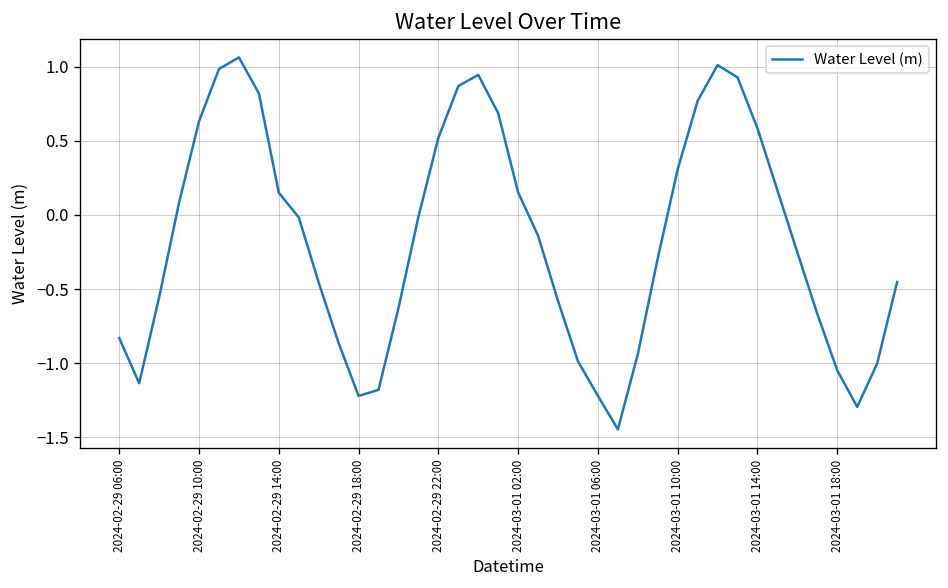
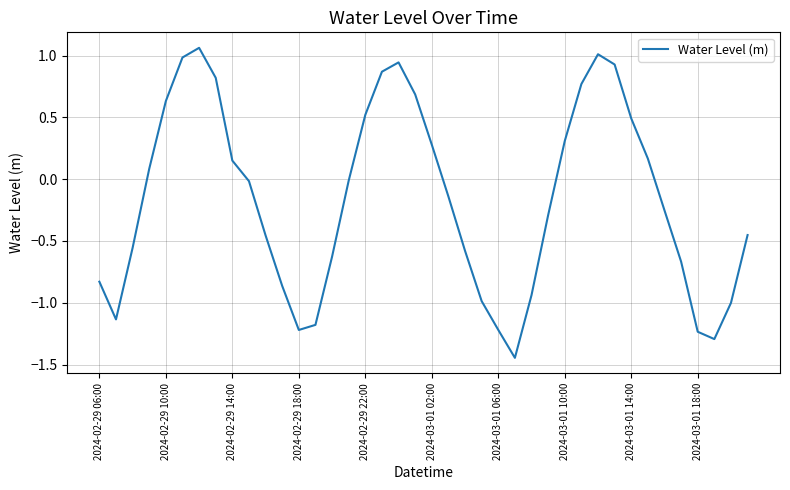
2024-03-01 02:00: 0.15 -> 0.28
2024-03-01 14:00: 0.58 -> 0.49
2024-03-01 18:00: -1.05 -> -1.23
